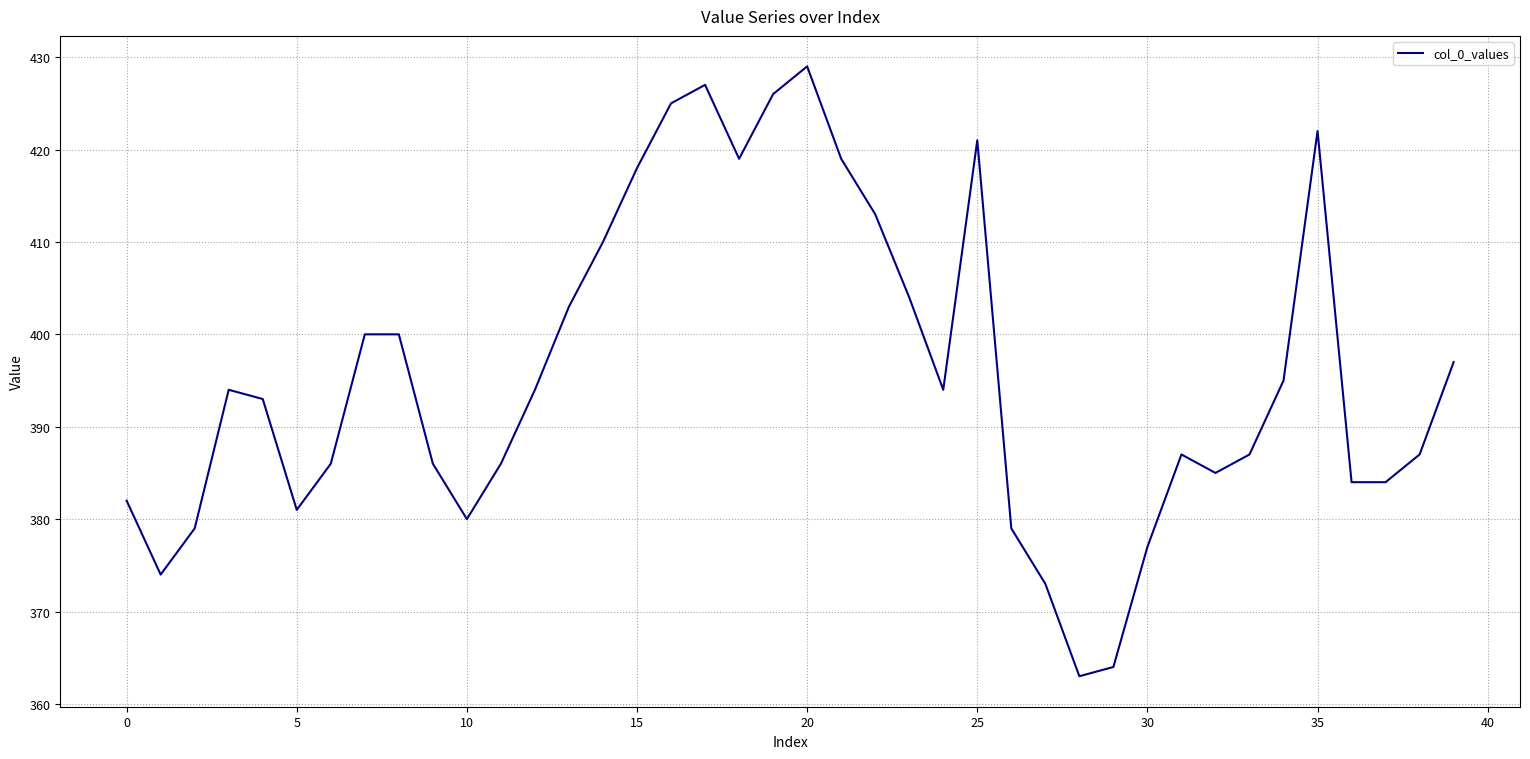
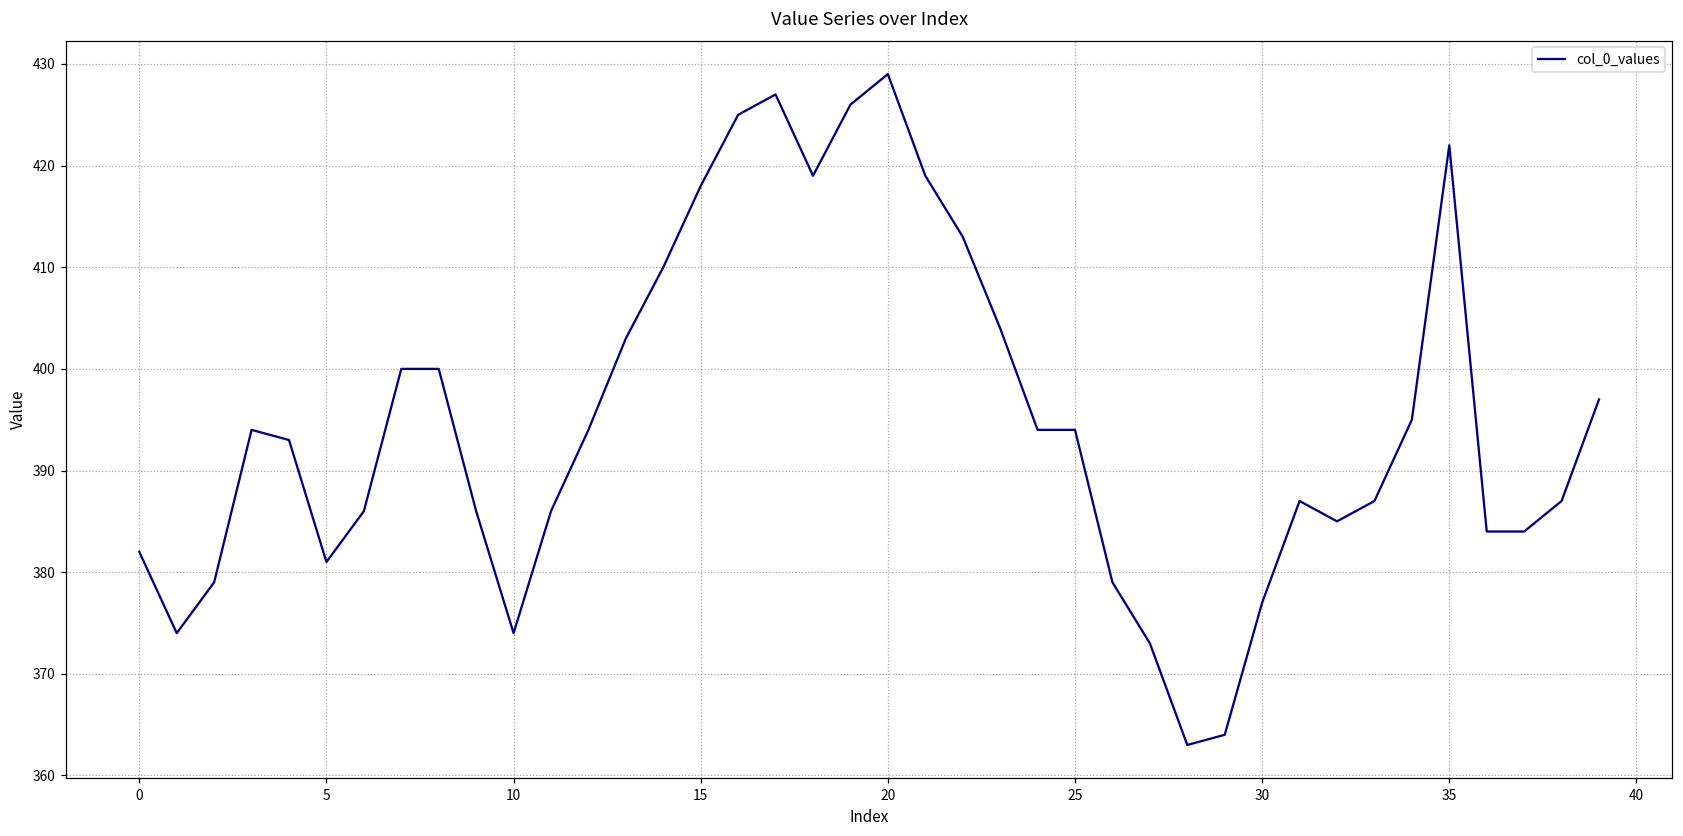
10: 380 -> 374
25: 421 -> 394
